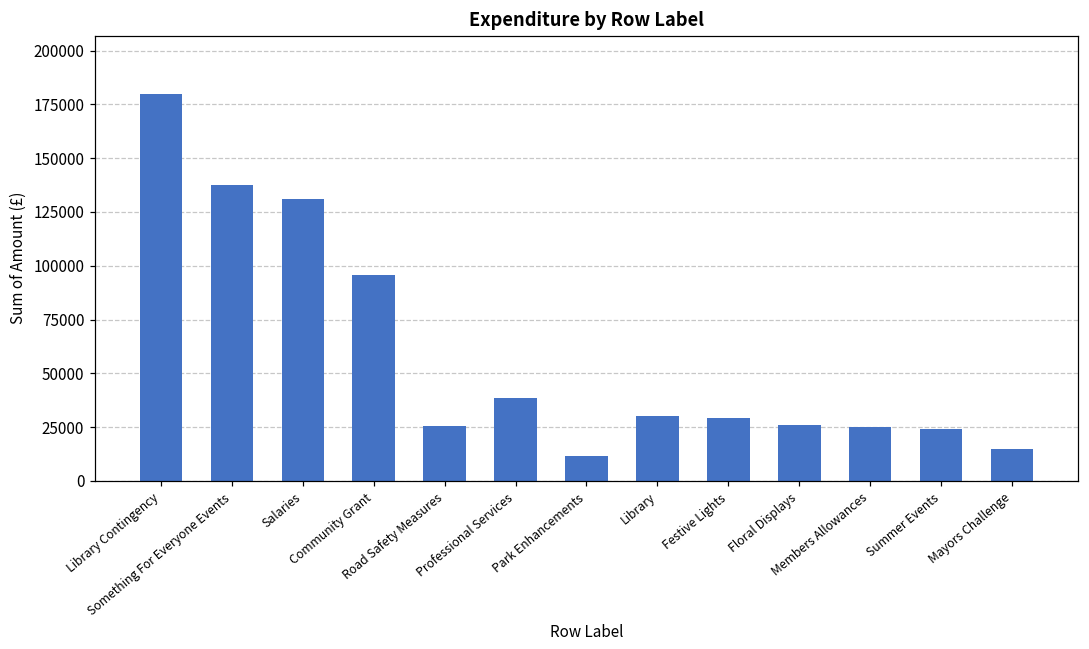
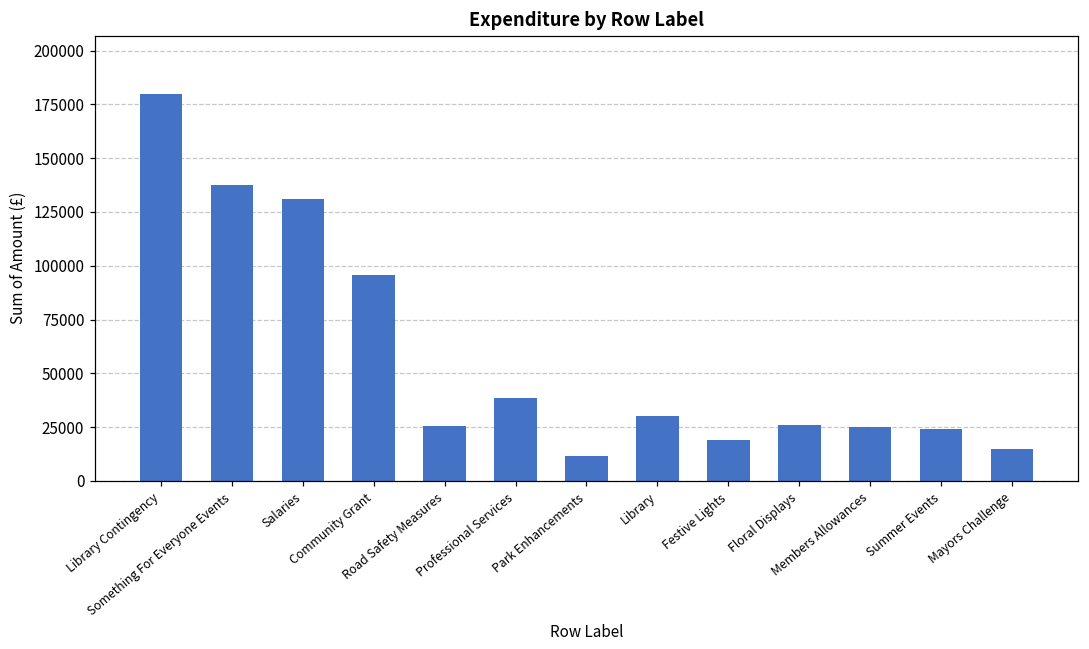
Festive Lights: 29000 -> 19000
